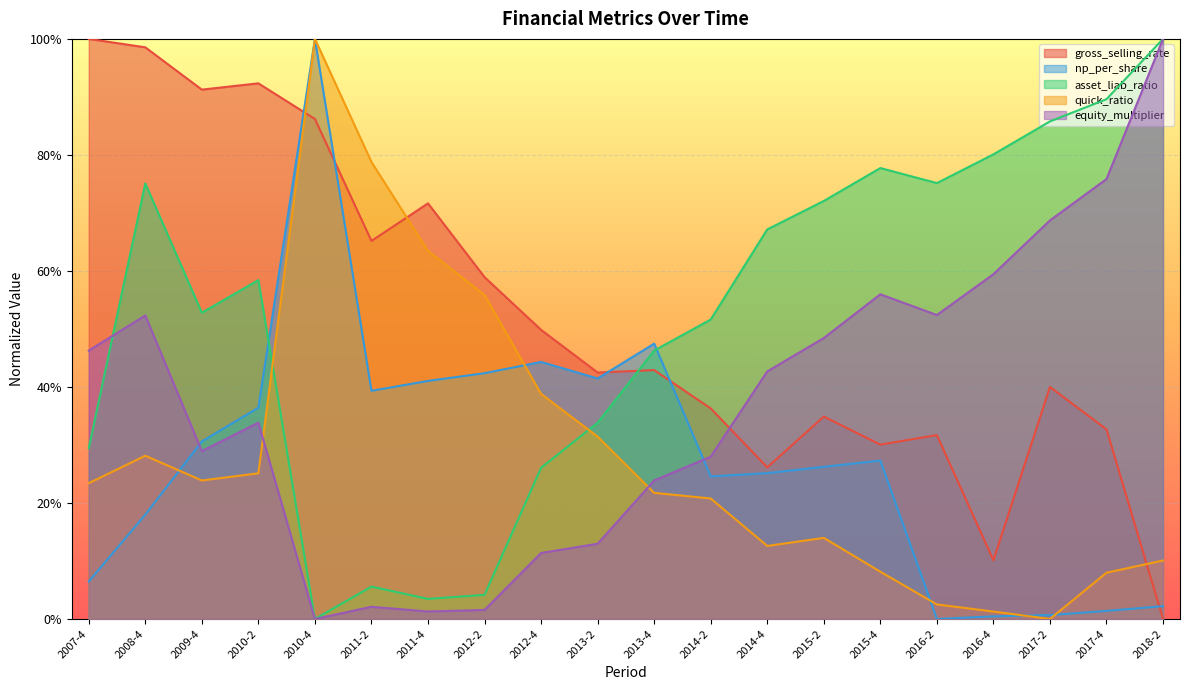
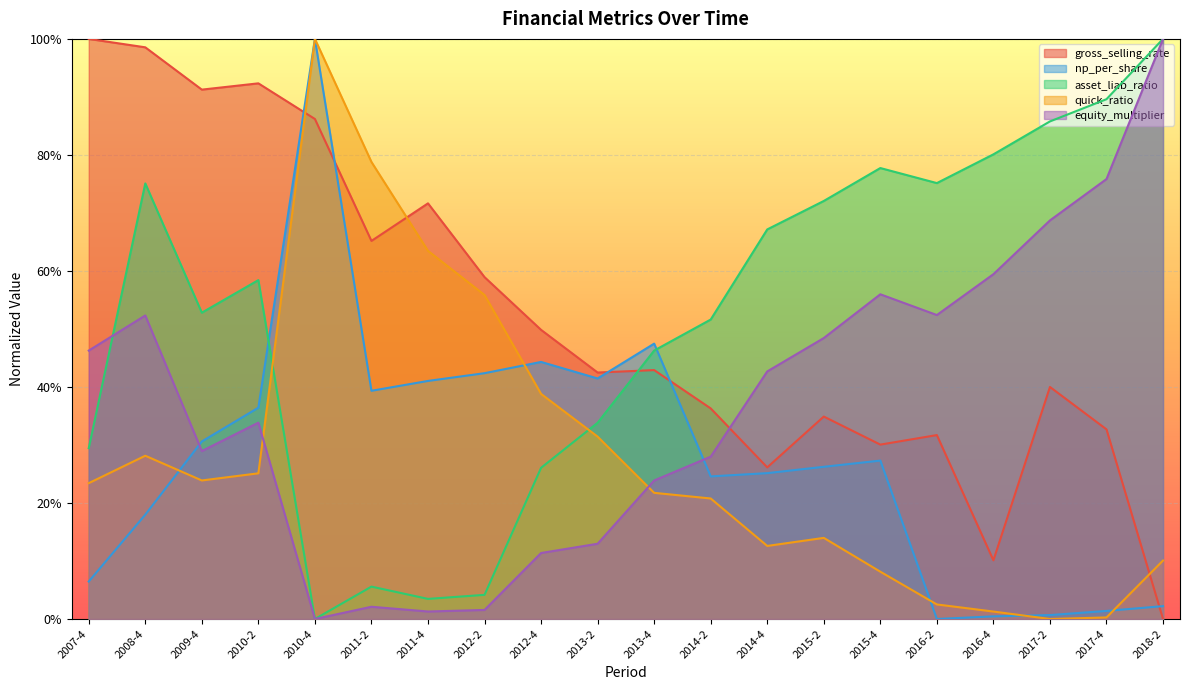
quick_ratio, 2017-4: 8% -> 0%
